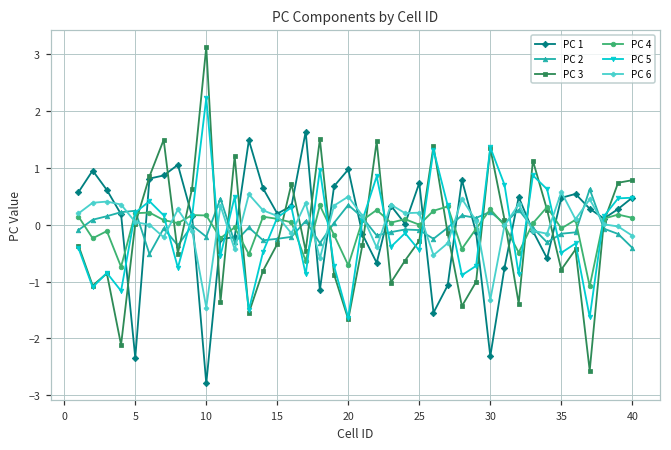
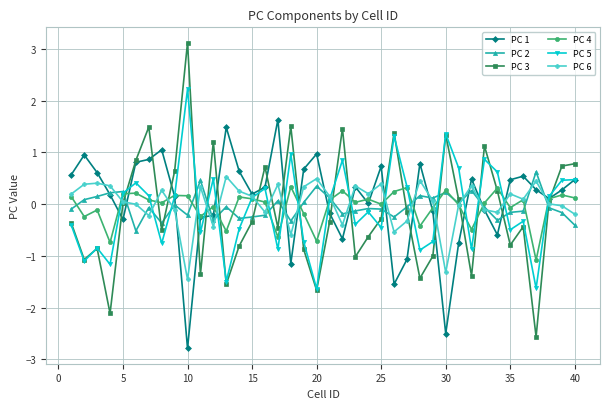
PC 1, 5: -2.3 -> -0.3
PC 6, 25: 0.2 -> 0.4
PC 1, 30: -2.3 -> -2.5
PC 6, 35: 0.6 -> 0.2
